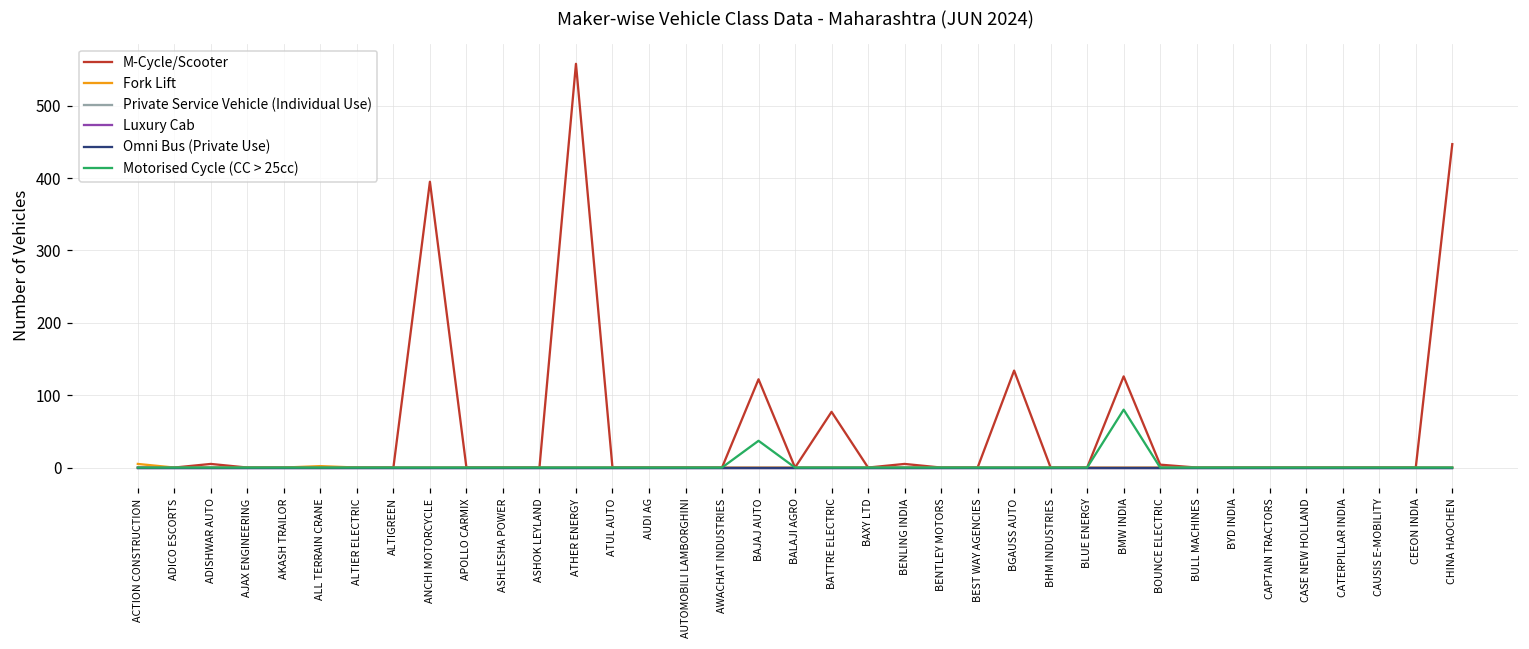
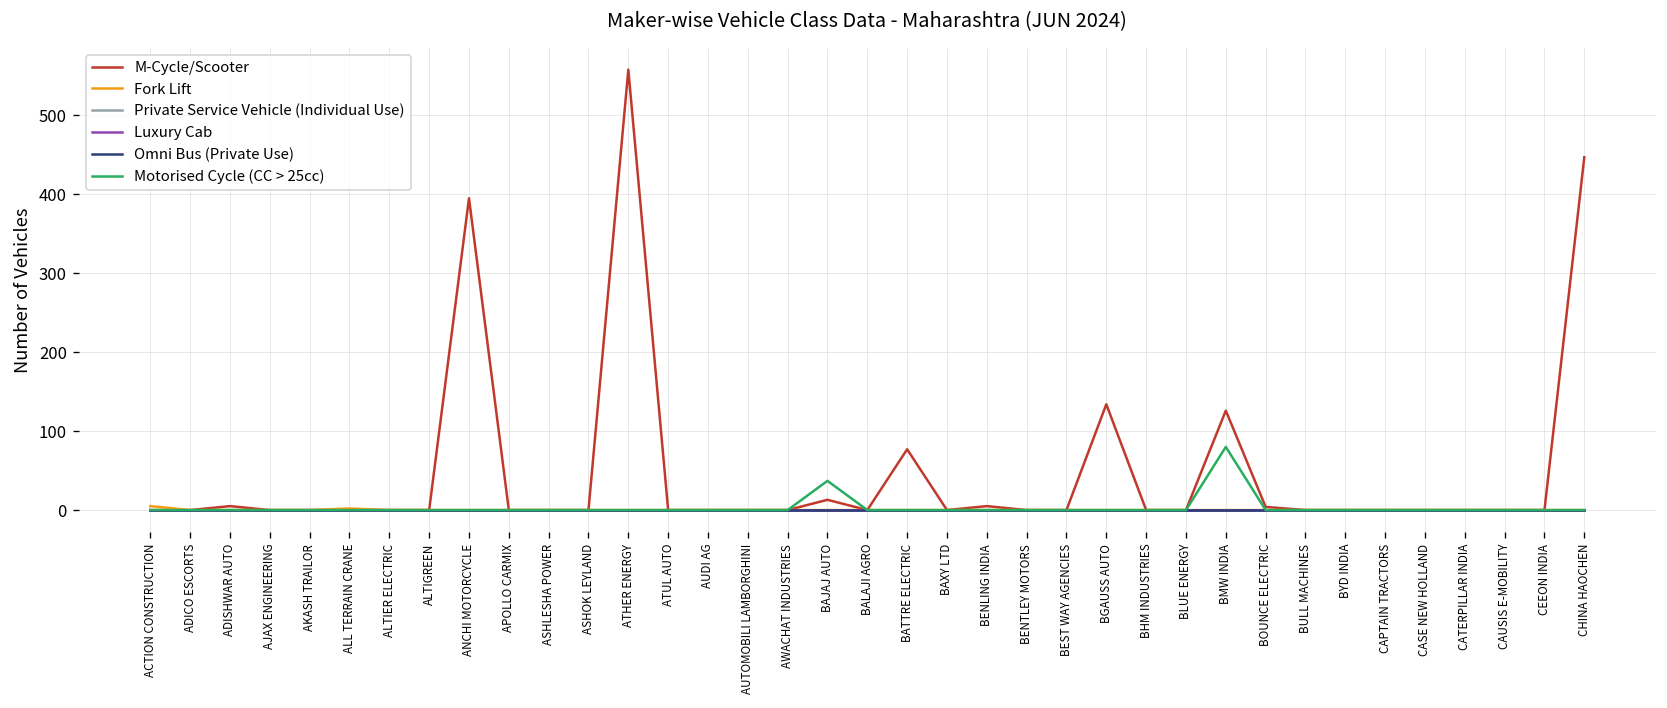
M-Cycle/Scooter, BAJAJ AUTO: 120 -> 10
